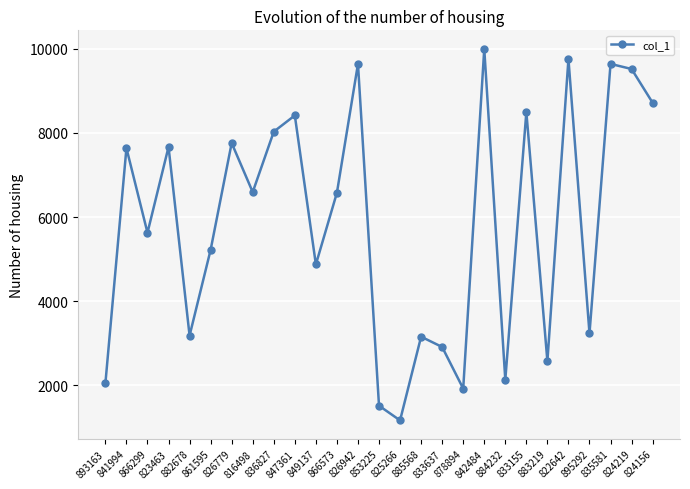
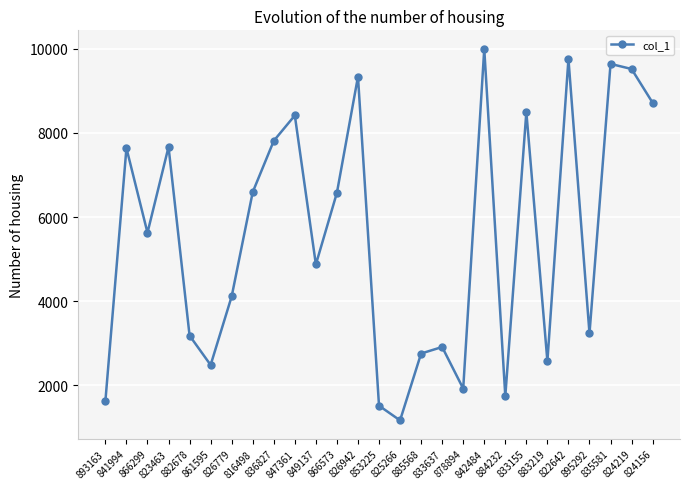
893163: 2000 -> 1600
861595: 5200 -> 2500
826779: 7800 -> 4100
836827: 8000 -> 7800
826942: 9600 -> 9300
885568: 3200 -> 2800
884232: 2100 -> 1700
